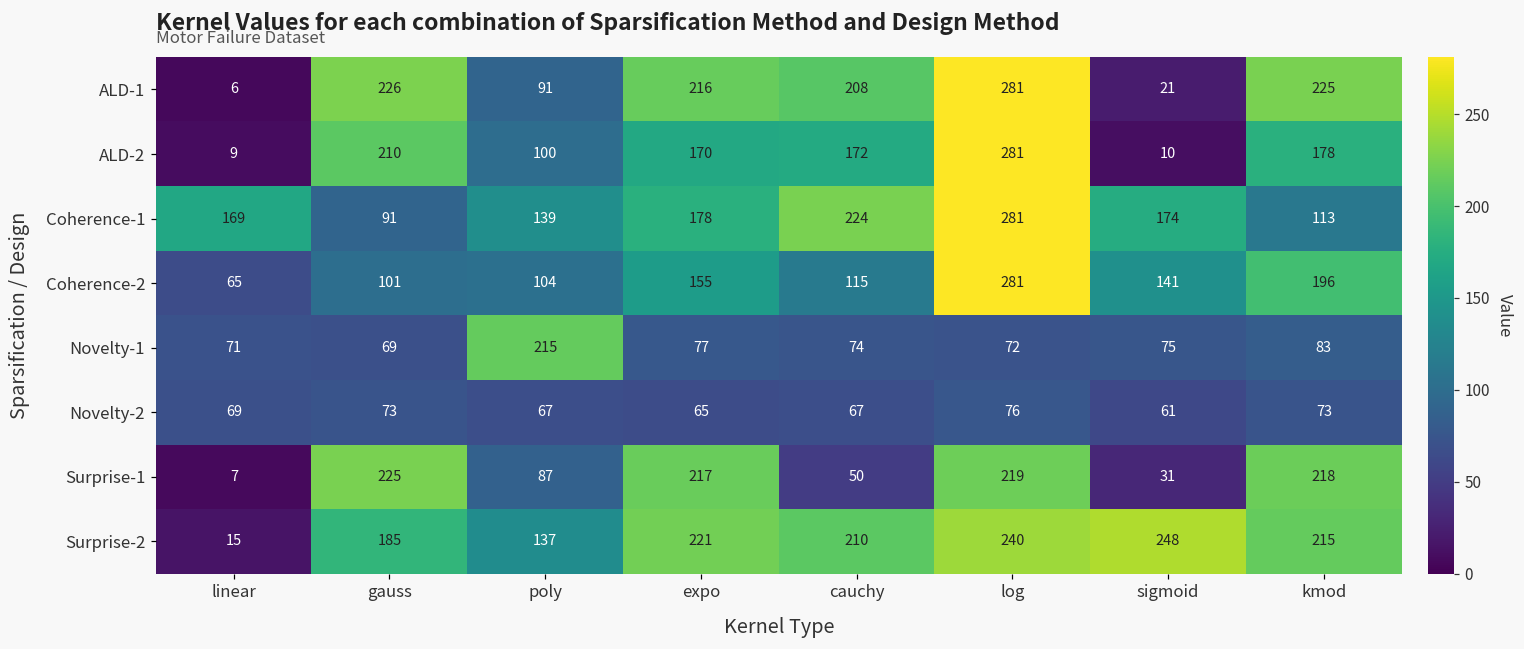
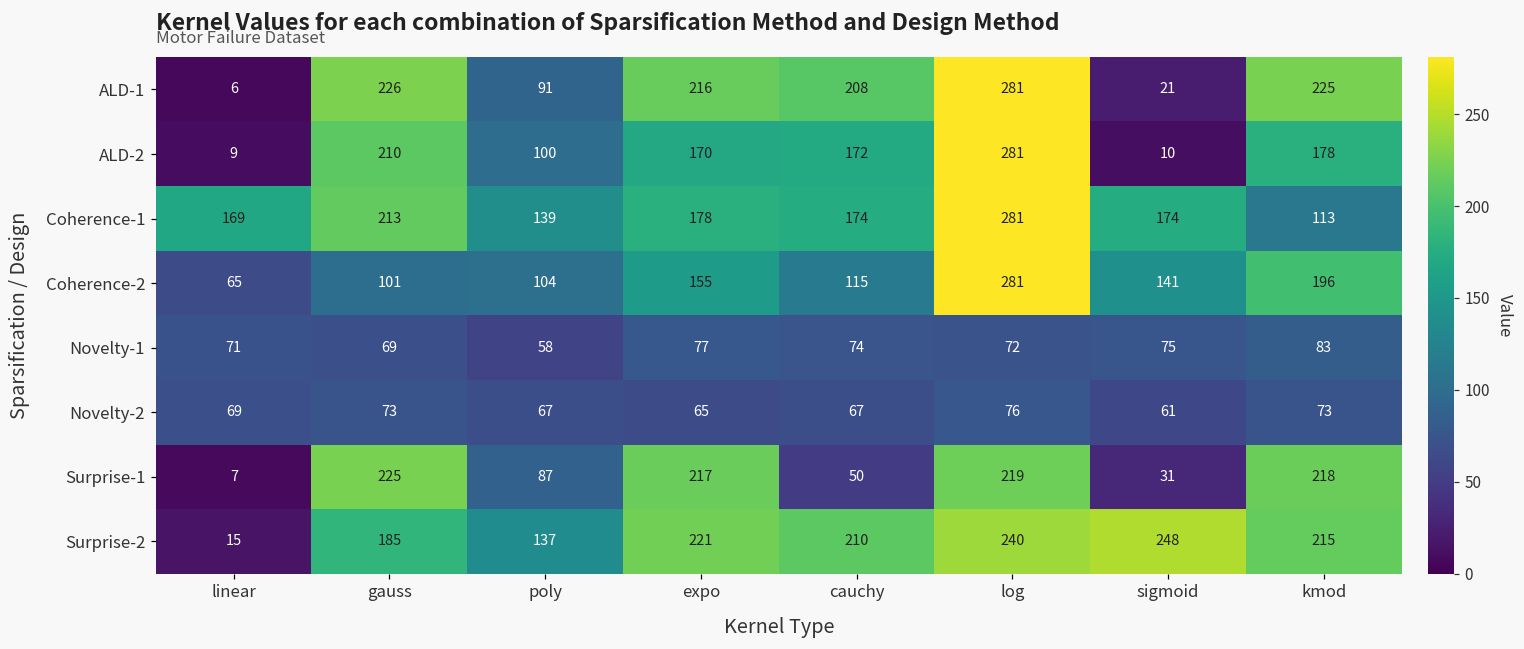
Coherence-1, gauss: 91 -> 213
Coherence-1, cauchy: 224 -> 174
Novelty-1, poly: 215 -> 58
